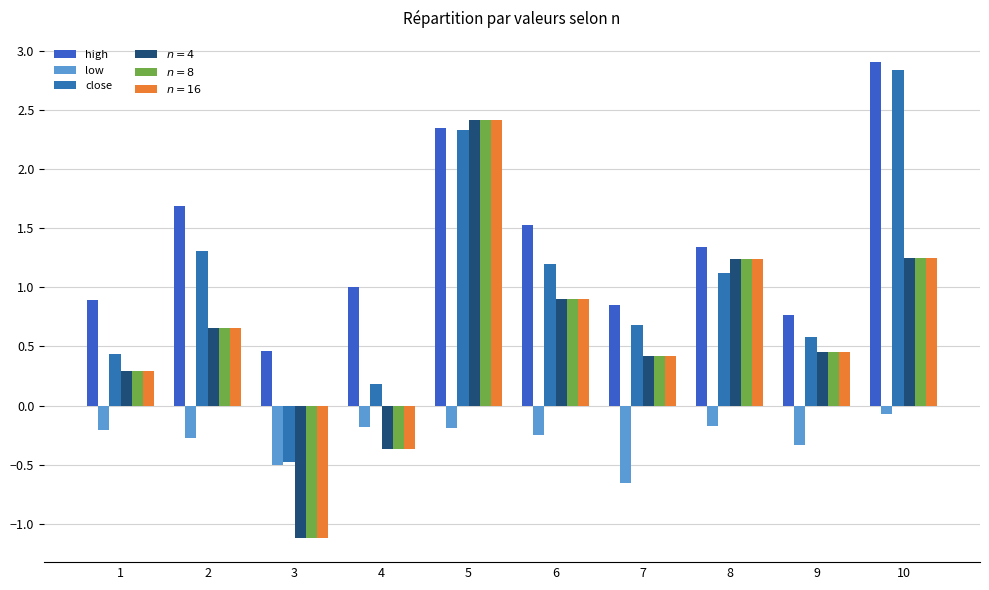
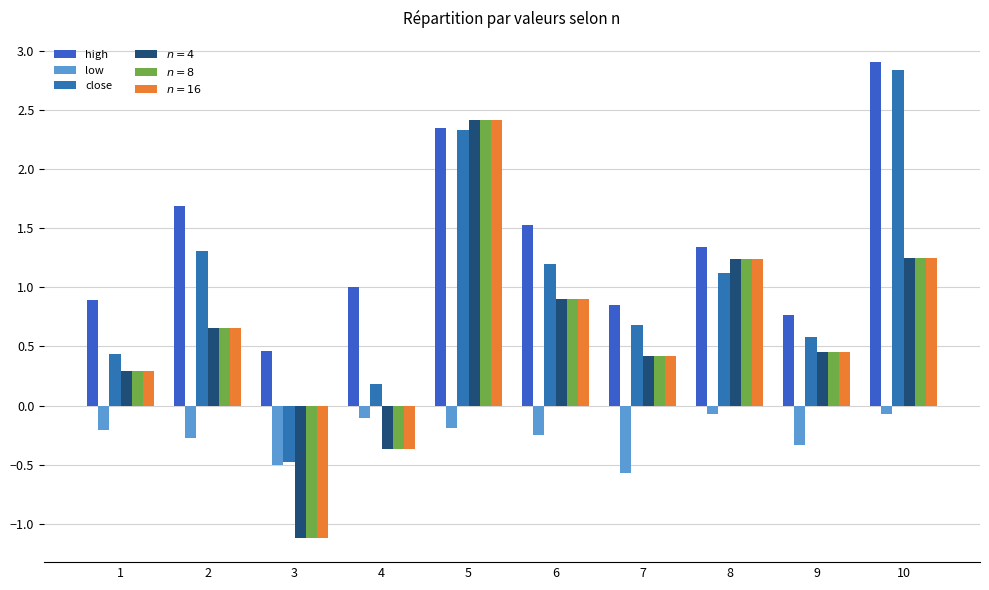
low, 4: -0.18 -> -0.10
low, 7: -0.66 -> -0.57
low, 8: -0.17 -> -0.07
